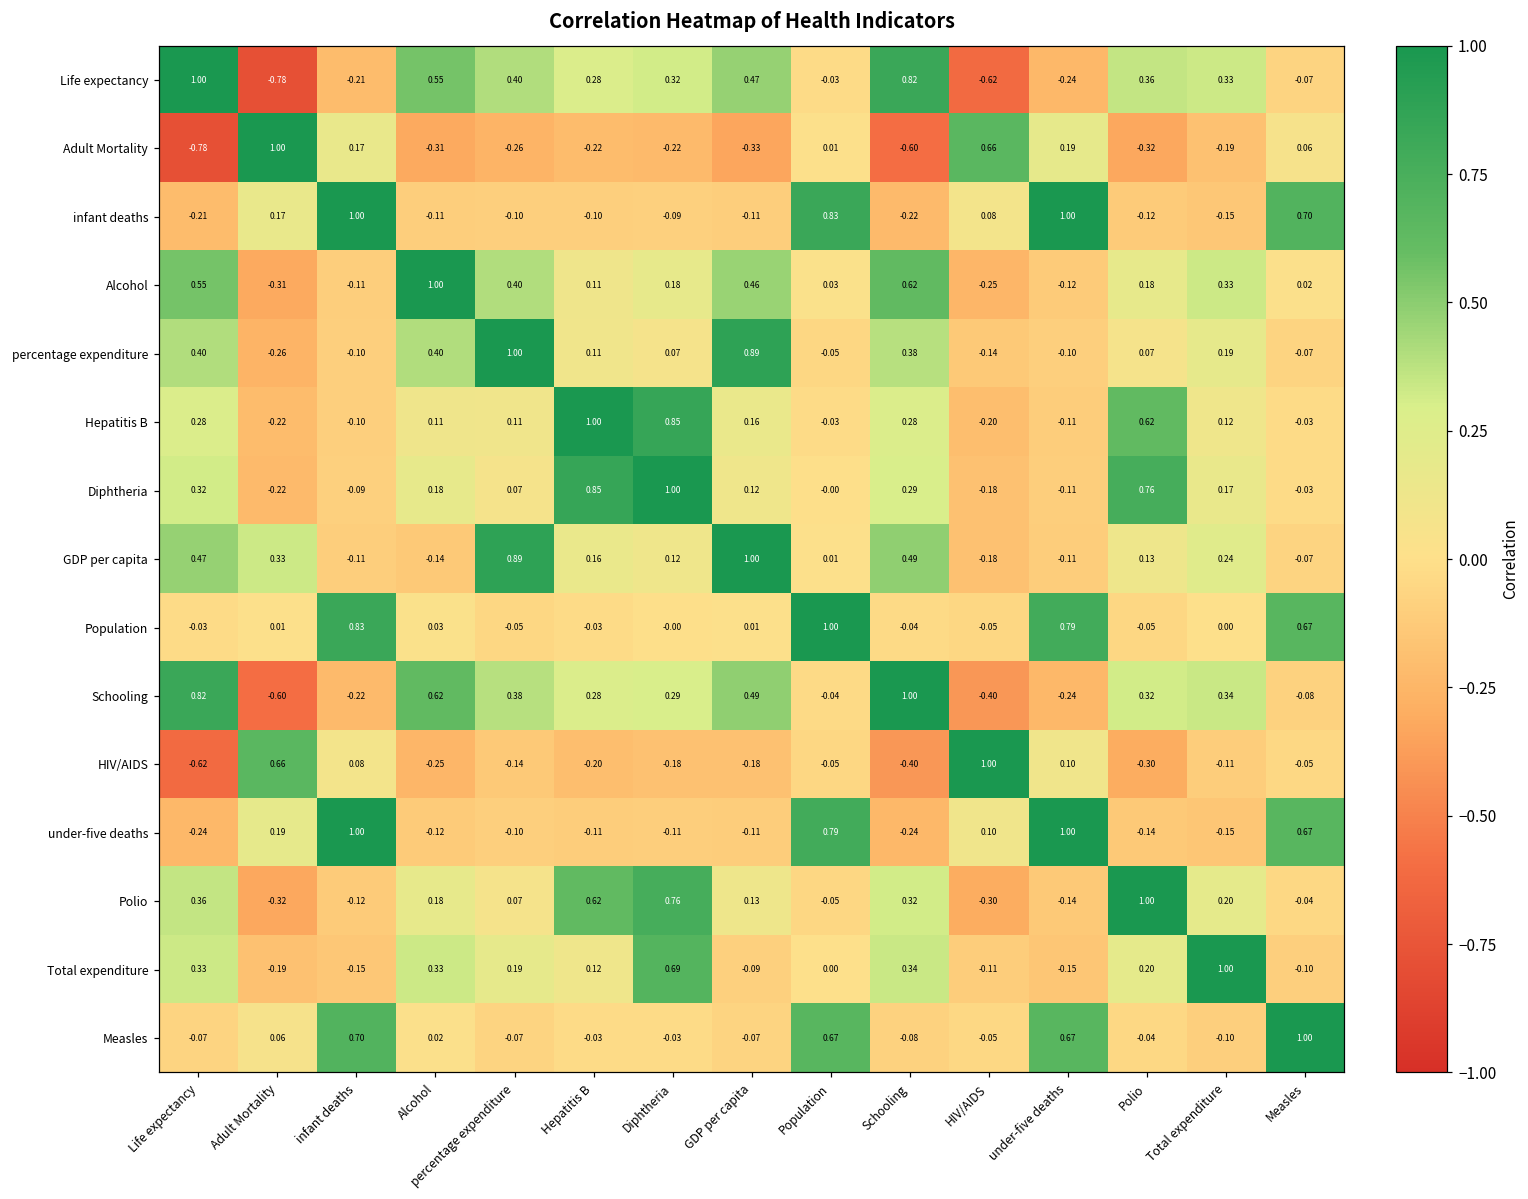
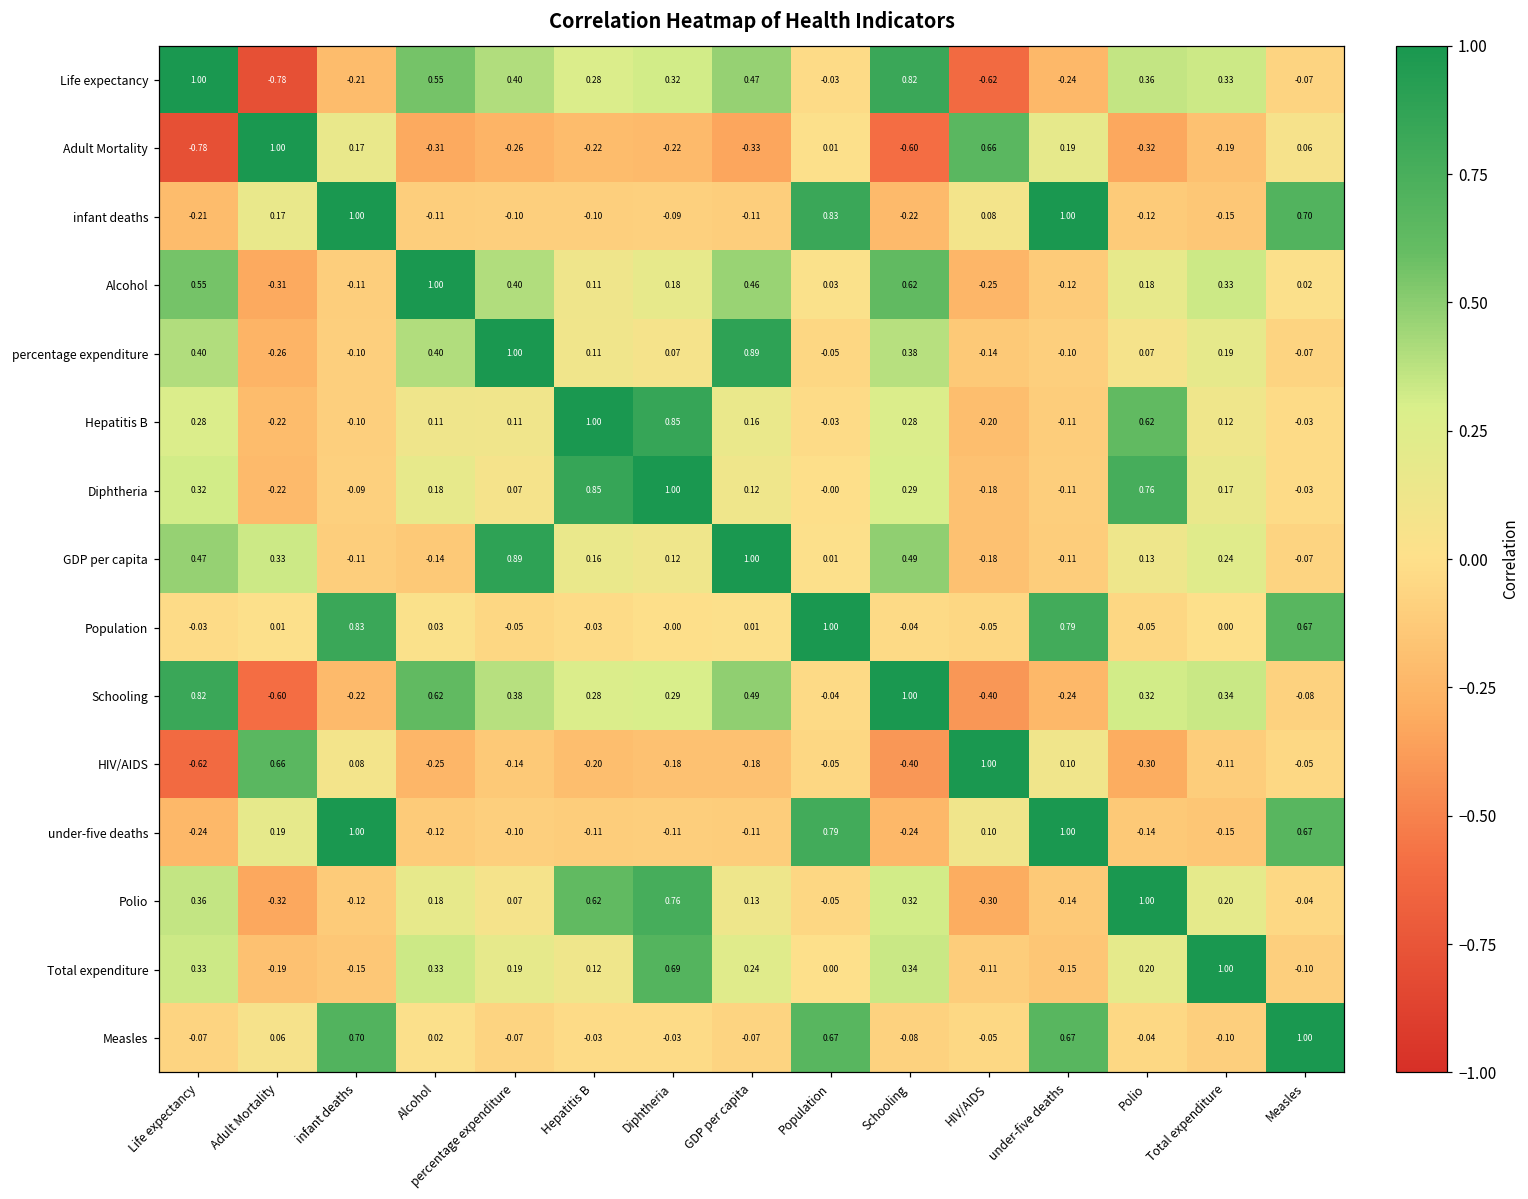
Total expenditure, GDP per capita: -0.09 -> 0.24
